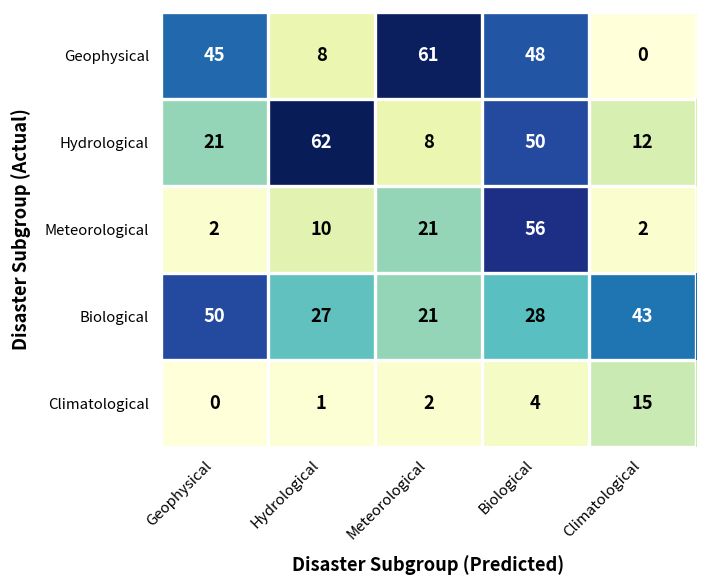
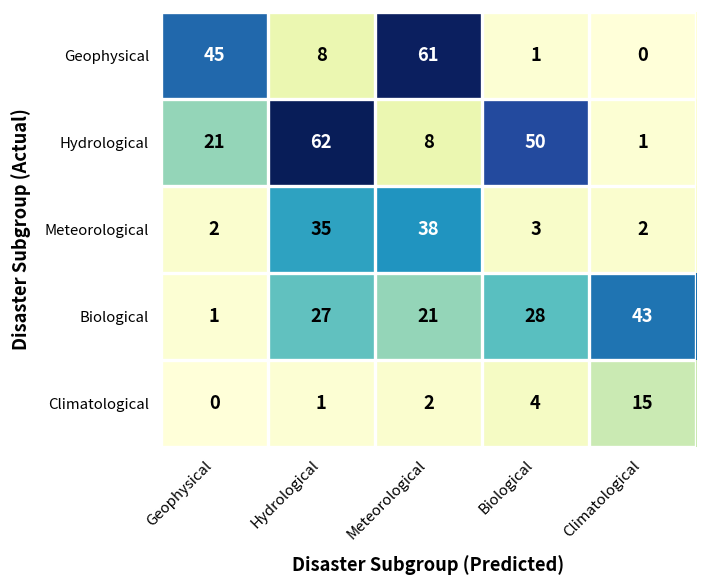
Geophysical, Biological: 48 -> 1
Hydrological, Climatological: 12 -> 1
Meteorological, Hydrological: 10 -> 35
Meteorological, Meteorological: 21 -> 38
Meteorological, Biological: 56 -> 3
Biological, Geophysical: 50 -> 1
